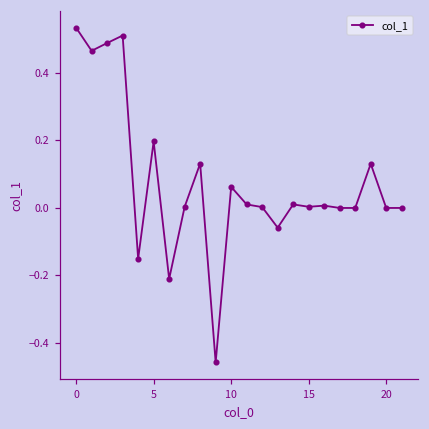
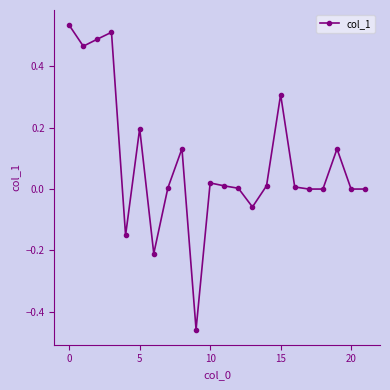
10: 0.06 -> 0.02
15: 0.00 -> 0.31
